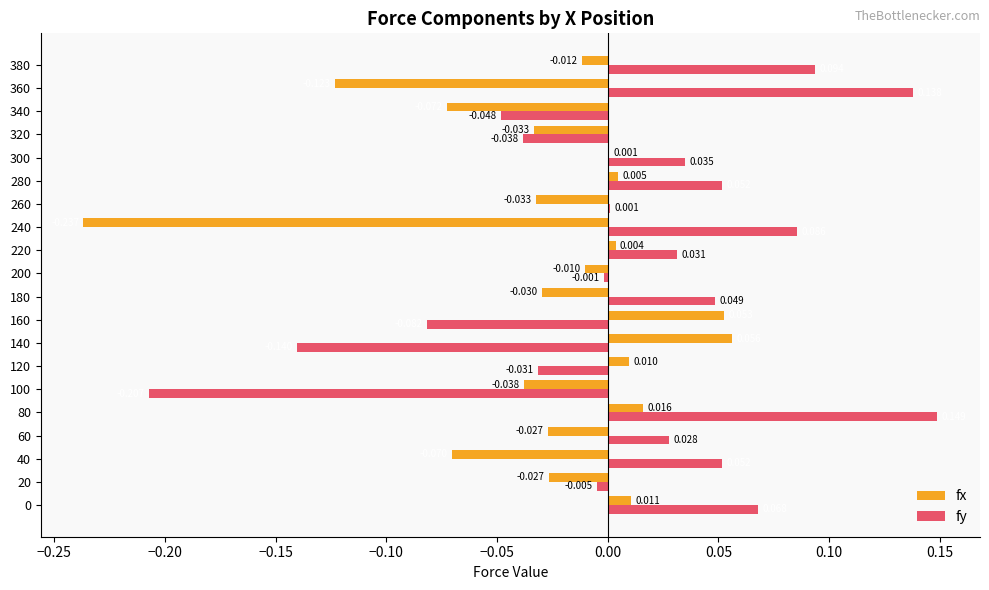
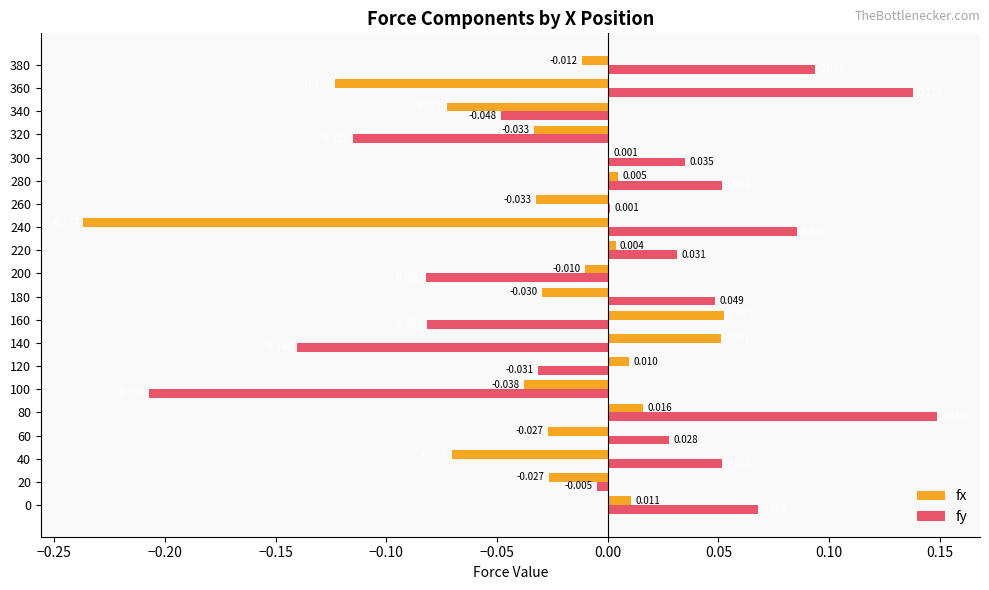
fy, 320: -0.038 -> -0.115
fy, 200: -0.001 -> -0.082
fx, 140: 0.056 -> 0.051
